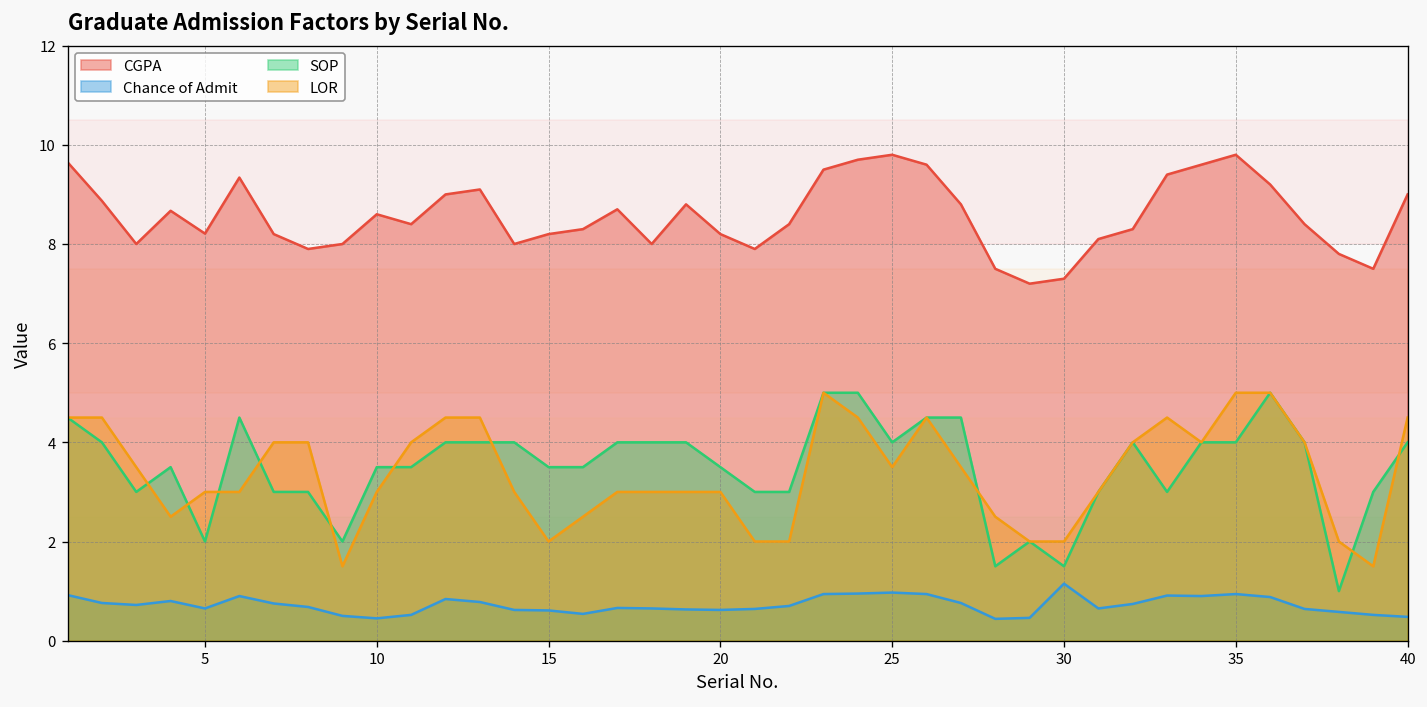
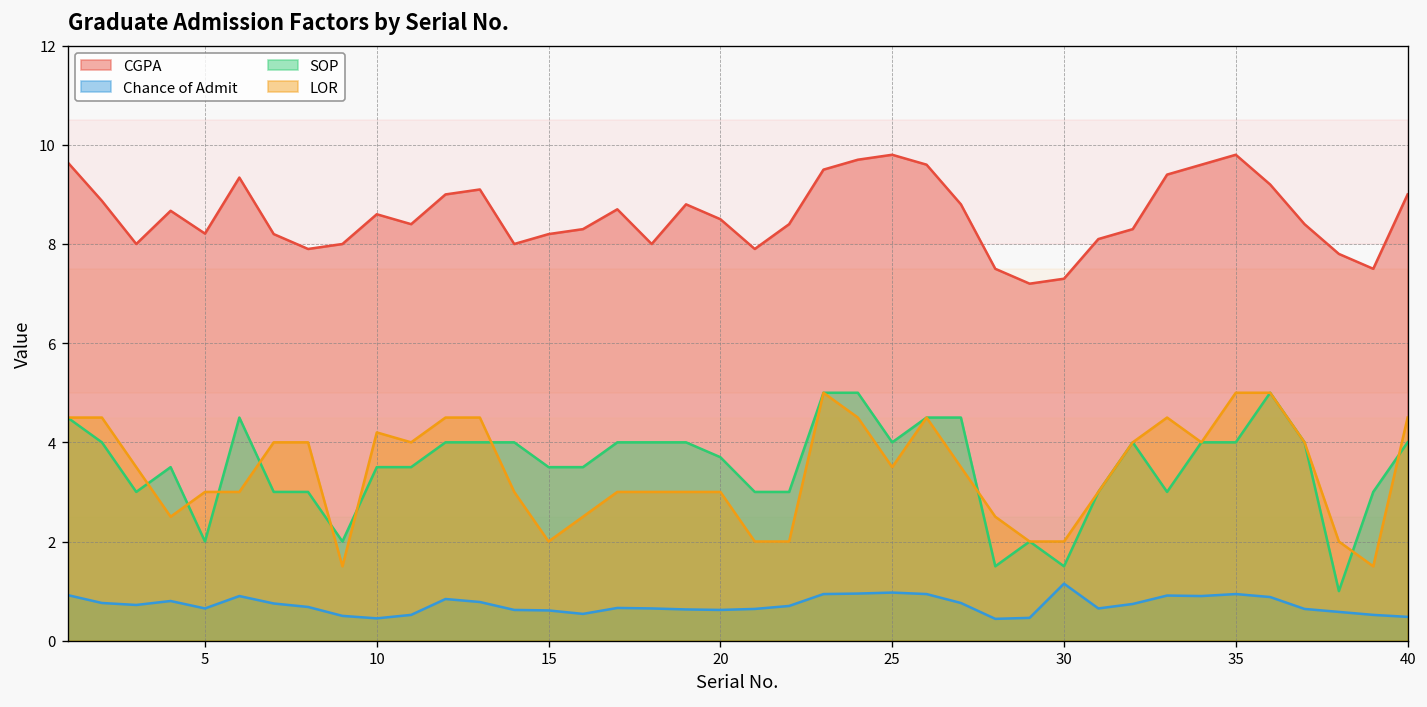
LOR, 10: 3.0 -> 4.2
CGPA, 20: 8.2 -> 8.5
SOP, 20: 3.5 -> 3.7
